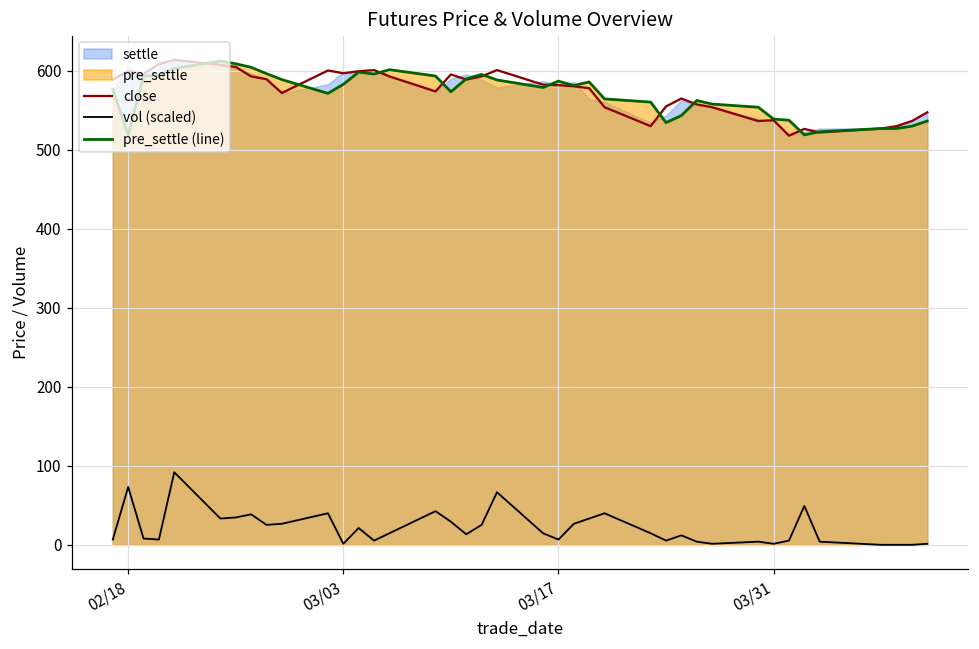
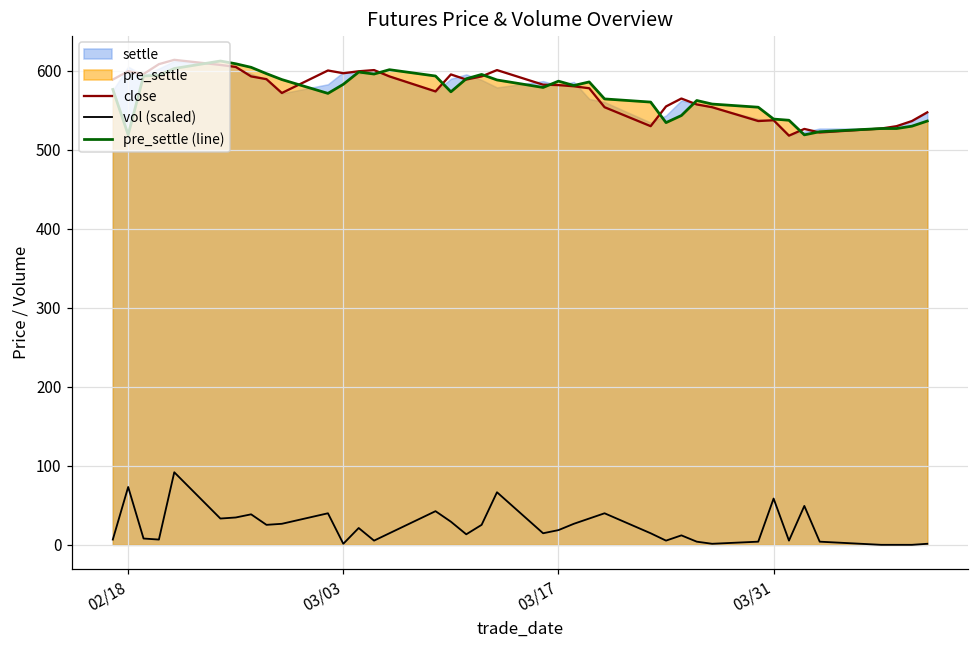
vol (scaled), 03/17: 10 -> 20
vol (scaled), 03/31: 0 -> 60
